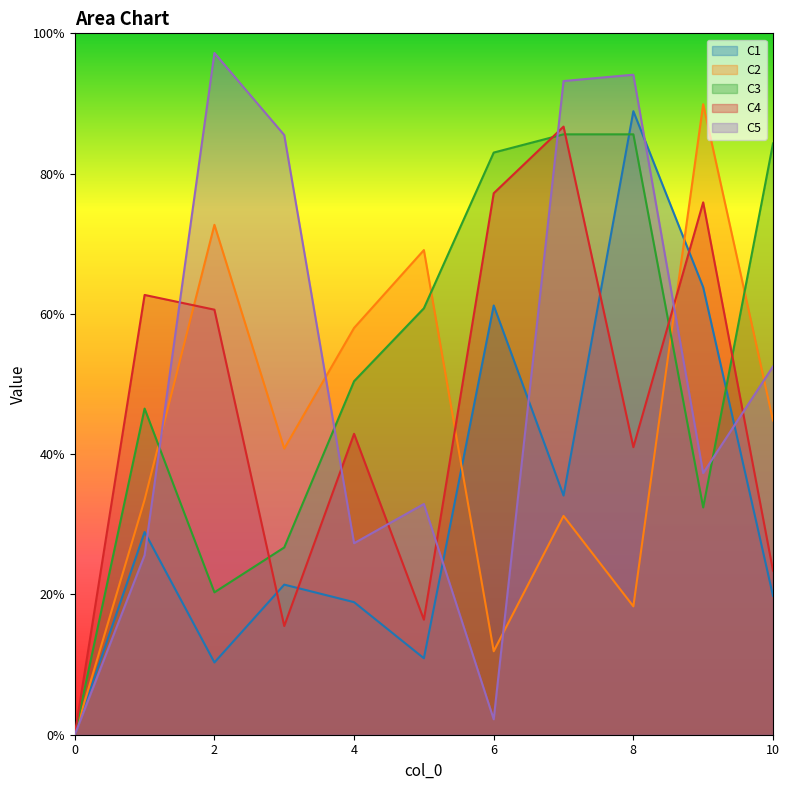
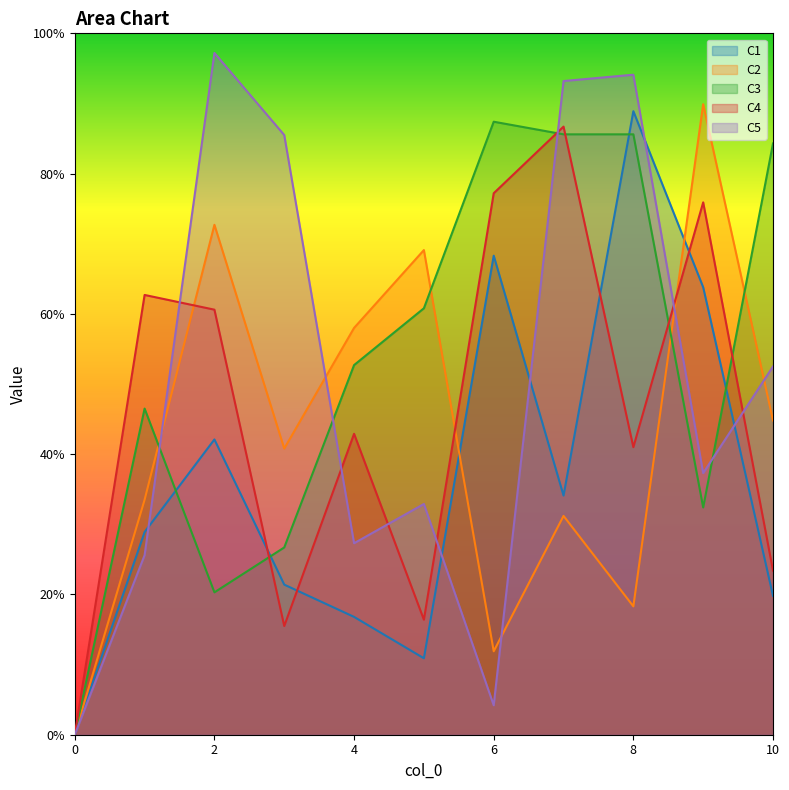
C1, 2: 10% -> 42%
C1, 4: 19% -> 17%
C3, 4: 50% -> 53%
C1, 6: 61% -> 68%
C3, 6: 83% -> 87%
C5, 6: 2% -> 4%
